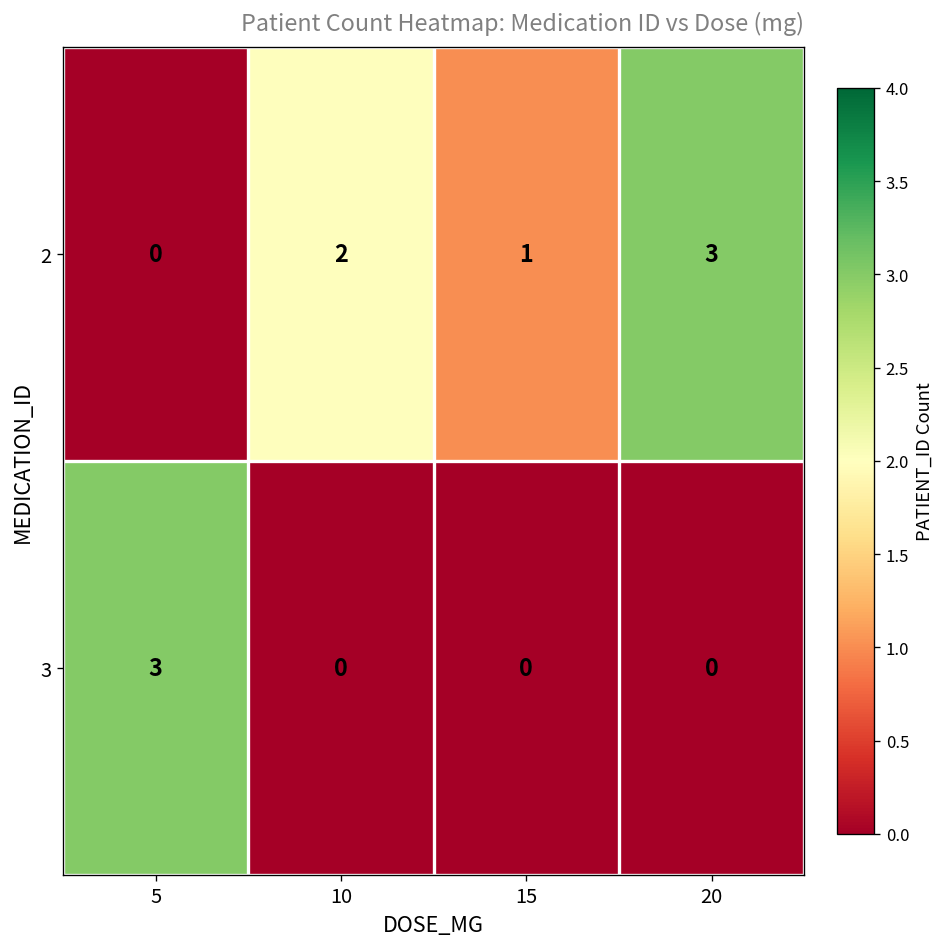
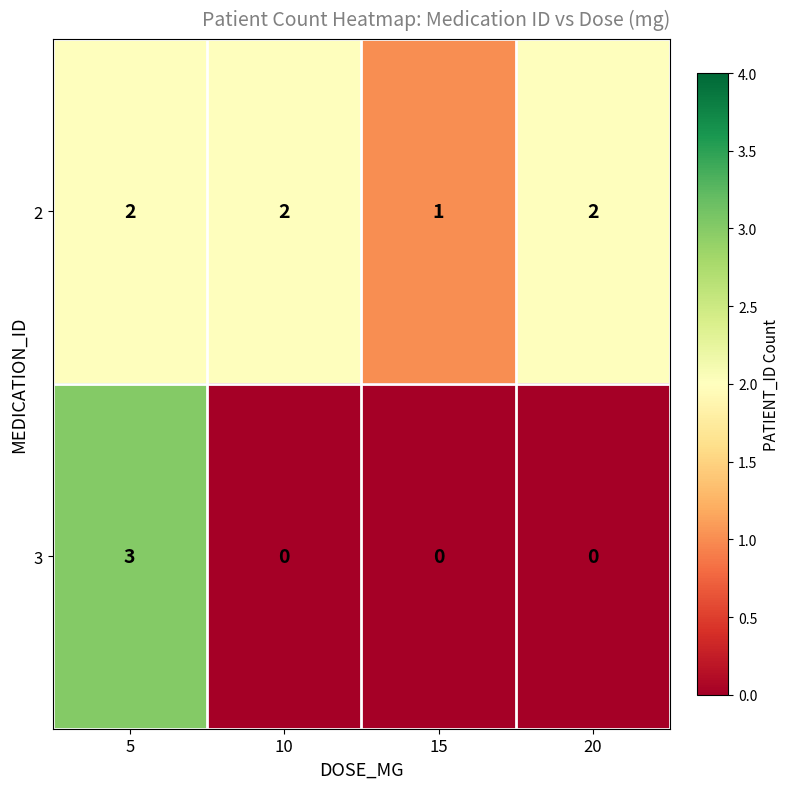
2, 5: 0 -> 2
2, 20: 3 -> 2
